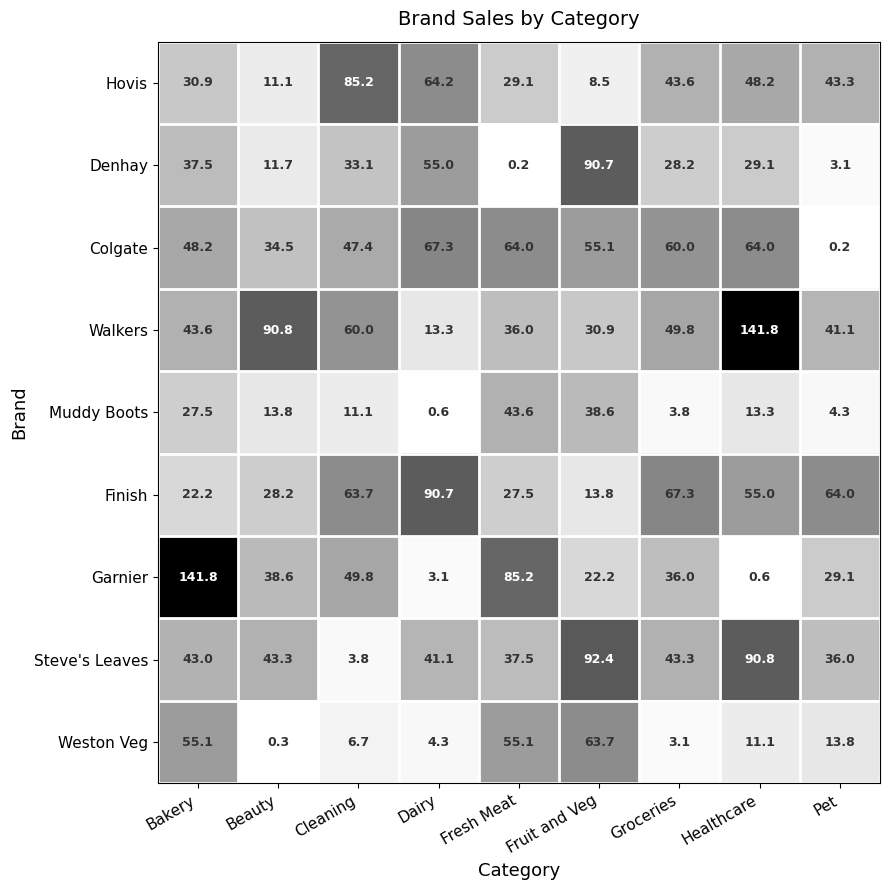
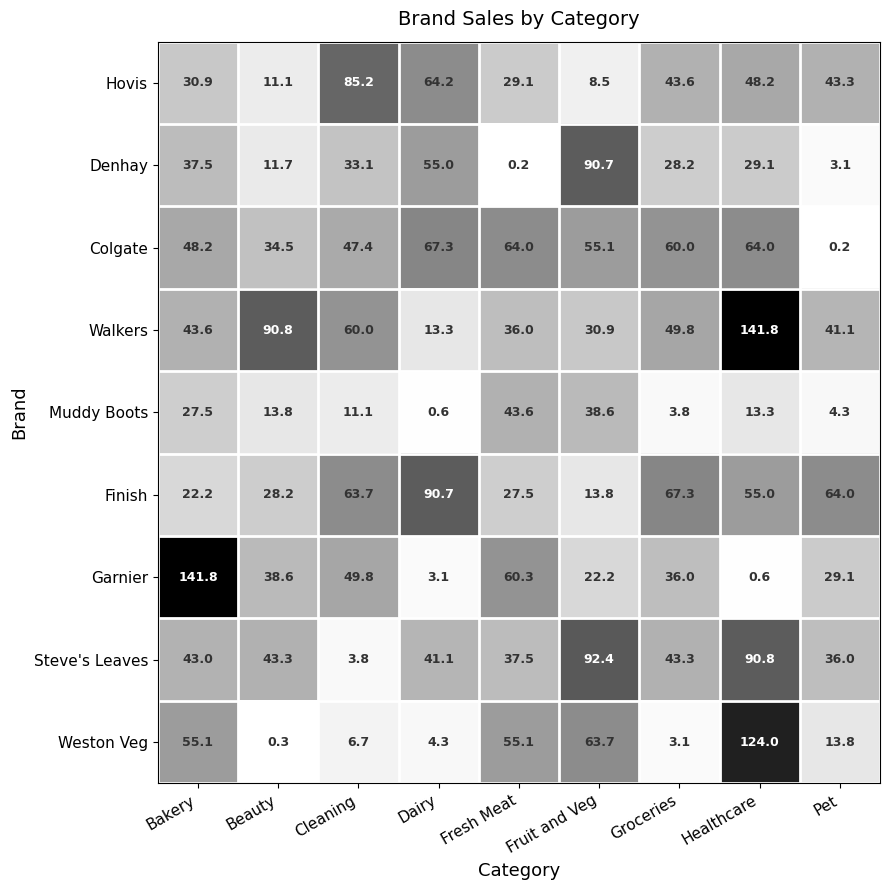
Garnier, Fresh Meat: 85.2 -> 60.3
Weston Veg, Healthcare: 11.1 -> 124.0
